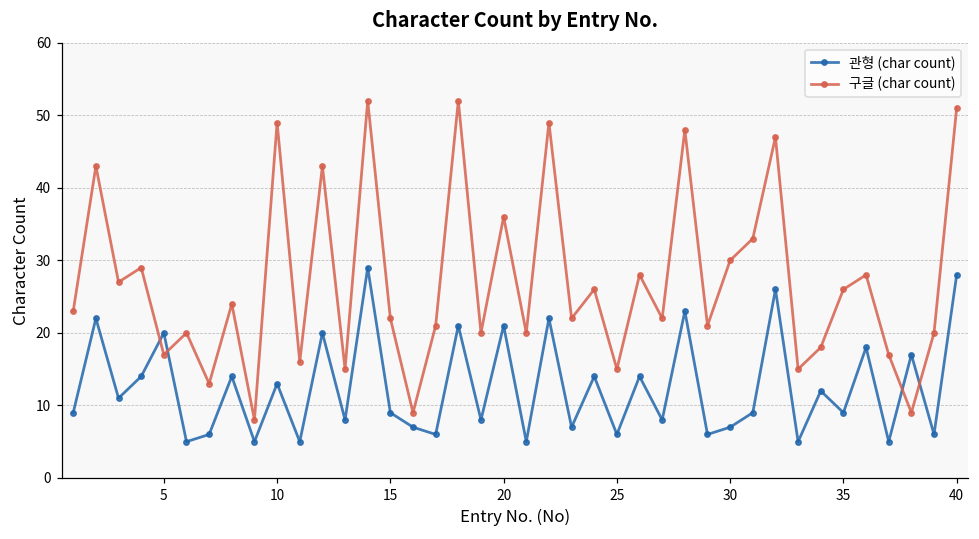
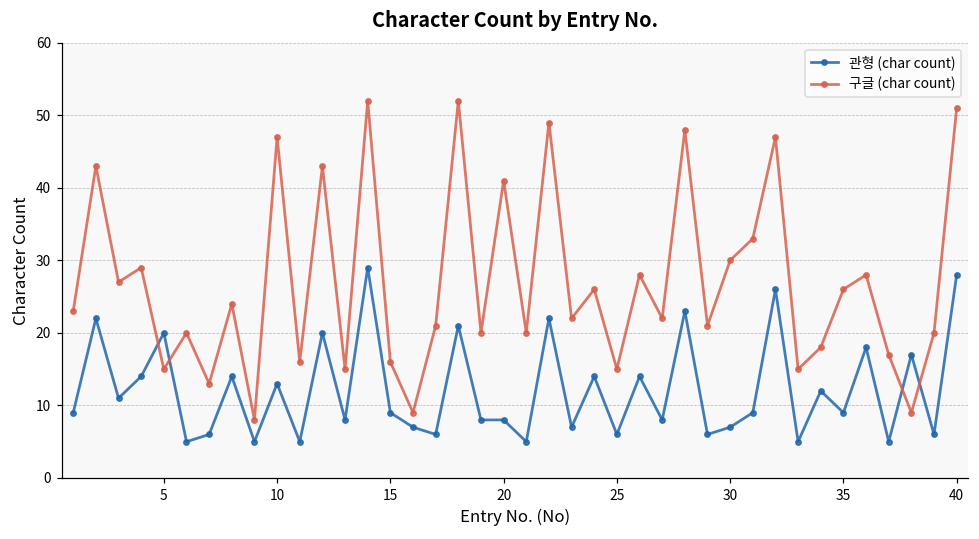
구글 (char count), 5: 17 -> 15
구글 (char count), 10: 49 -> 47
구글 (char count), 15: 22 -> 16
관형 (char count), 20: 21 -> 8
구글 (char count), 20: 36 -> 41
